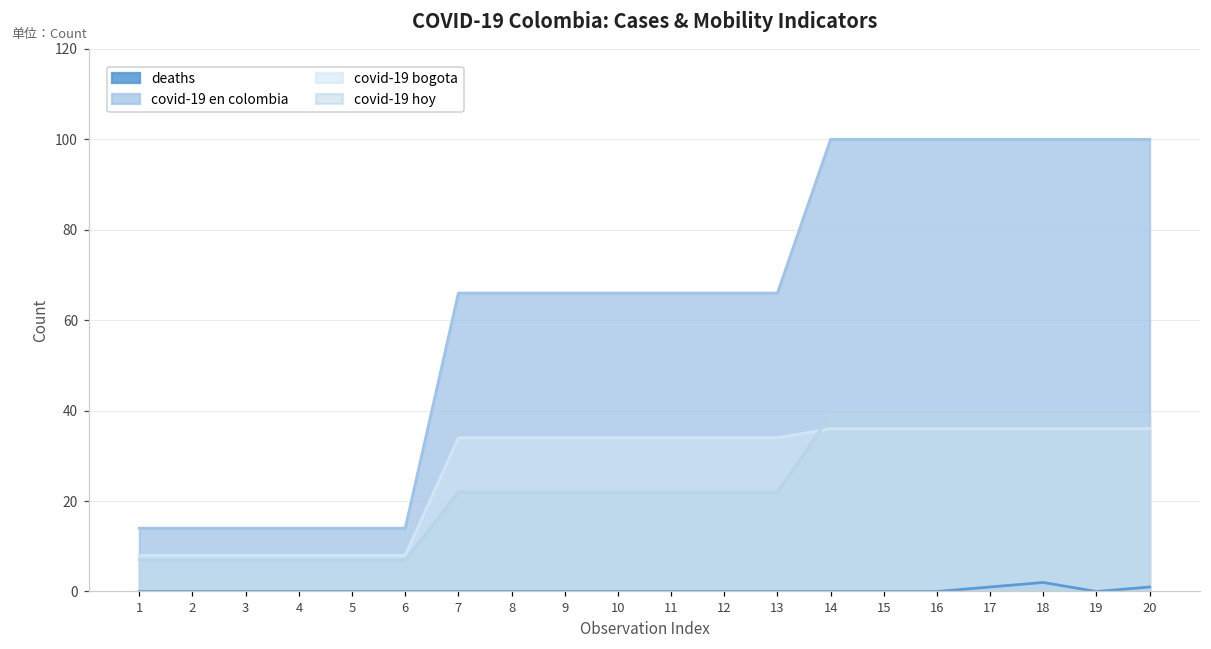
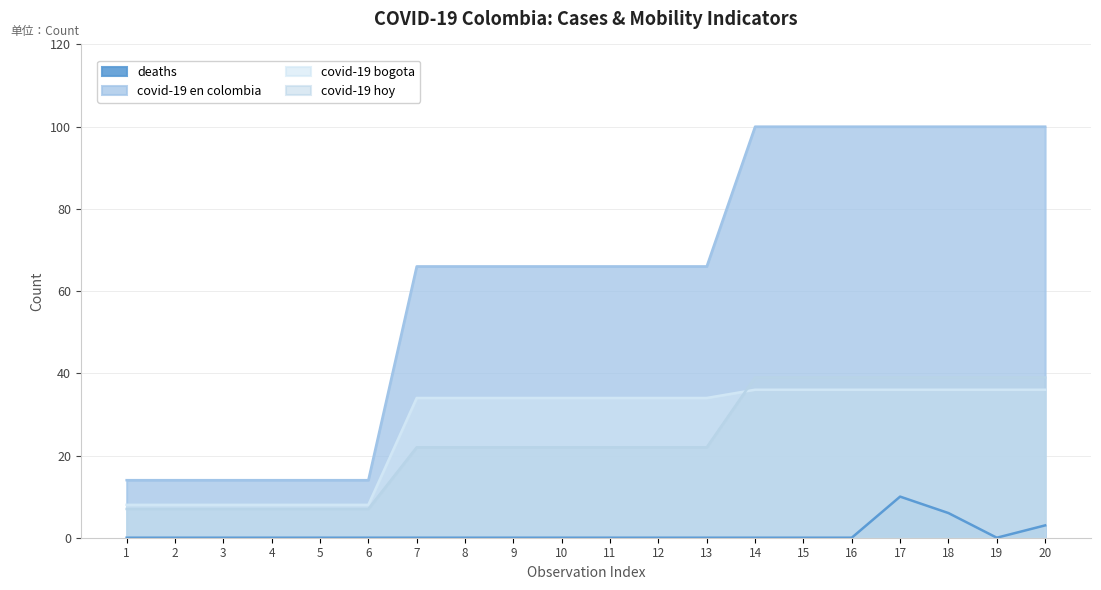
deaths, 17: 1 -> 10
deaths, 18: 2 -> 6
deaths, 20: 1 -> 3
